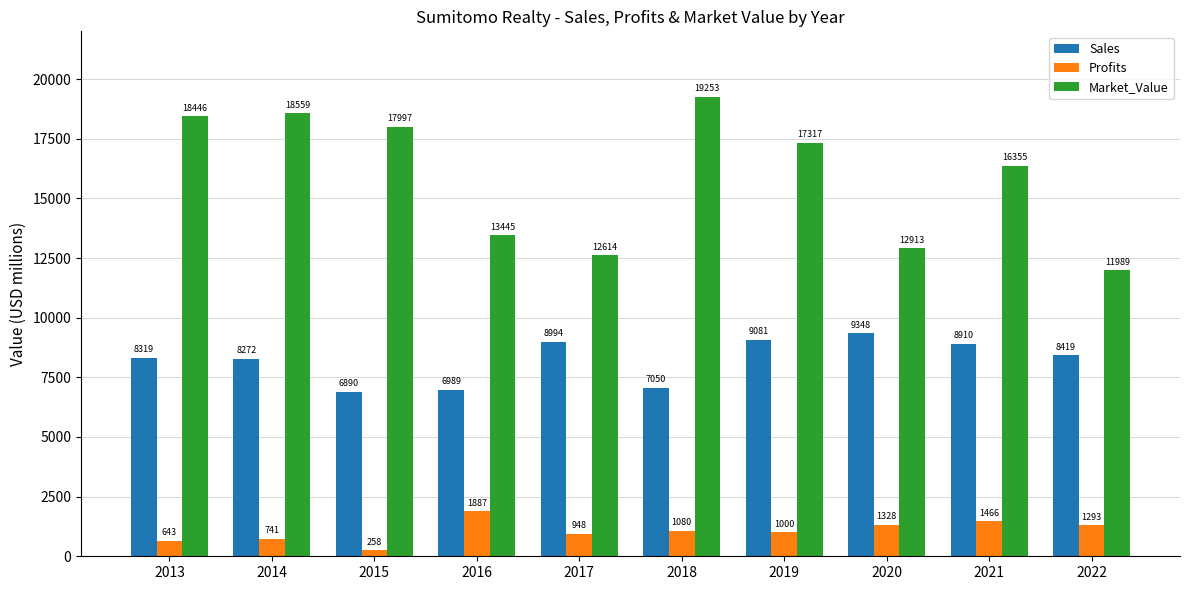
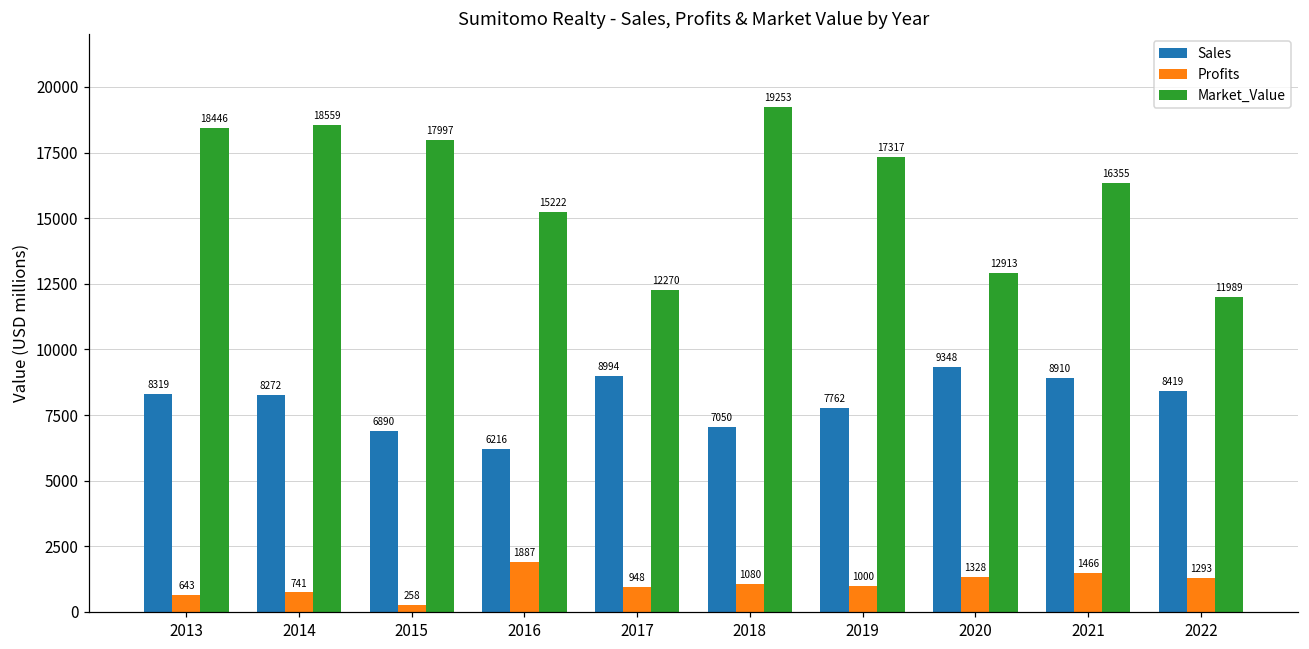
Sales, 2016: 6989 -> 6216
Market_Value, 2016: 13445 -> 15222
Market_Value, 2017: 12614 -> 12270
Sales, 2019: 9081 -> 7762
